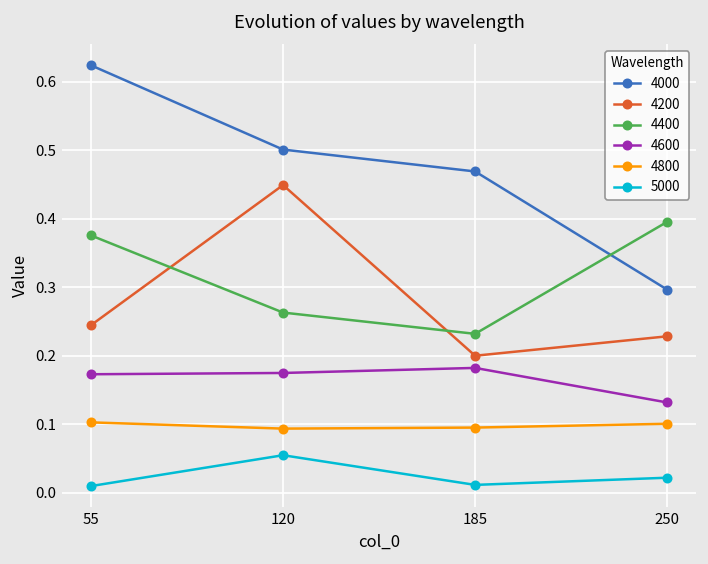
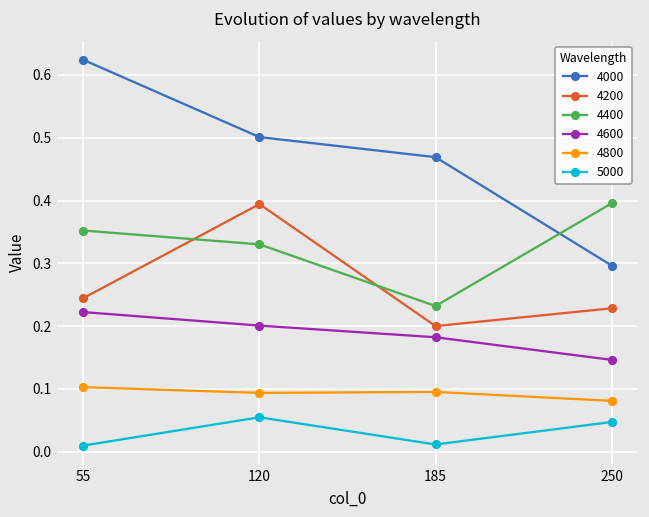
4400, 55: 0.38 -> 0.35
4600, 55: 0.17 -> 0.22
4200, 120: 0.45 -> 0.39
4400, 120: 0.26 -> 0.33
4600, 120: 0.17 -> 0.20
4600, 250: 0.13 -> 0.15
4800, 250: 0.10 -> 0.08
5000, 250: 0.02 -> 0.05
